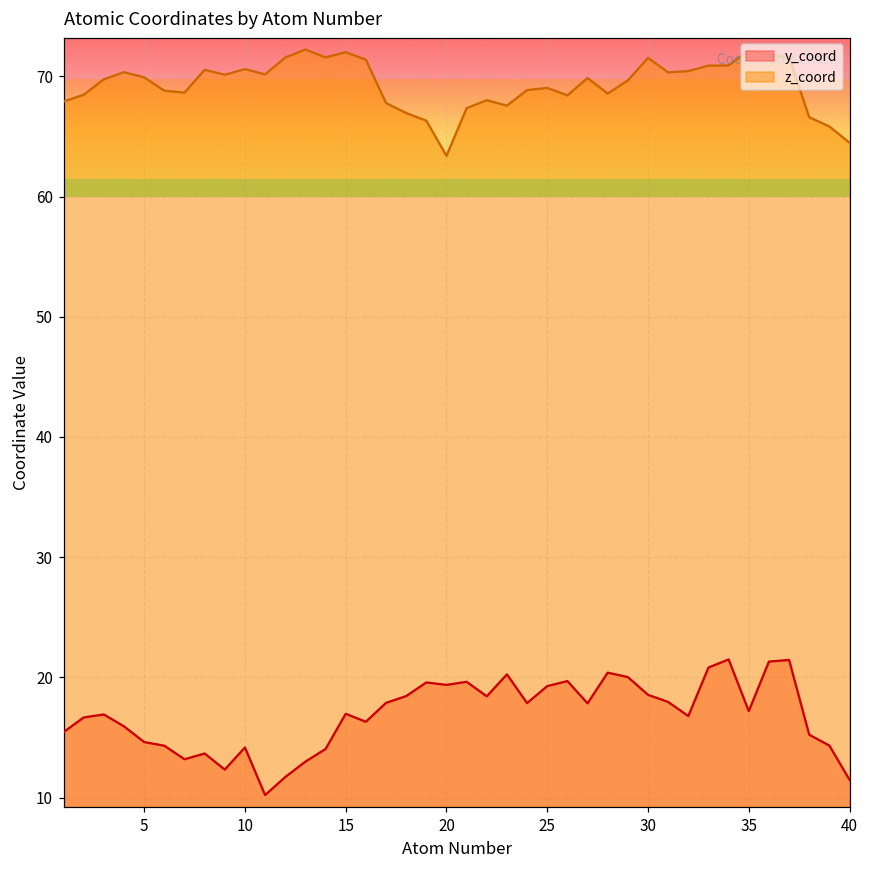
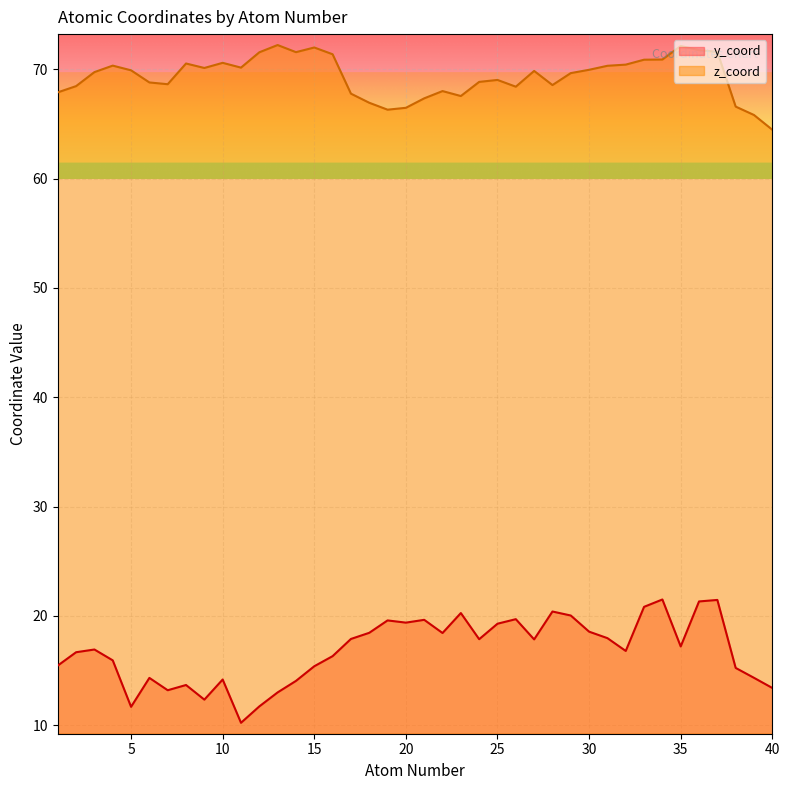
y_coord, 5: 14.6 -> 11.7
y_coord, 15: 17.0 -> 15.4
z_coord, 20: 63.4 -> 66.5
z_coord, 30: 71.5 -> 70.0
y_coord, 40: 11.5 -> 13.4
